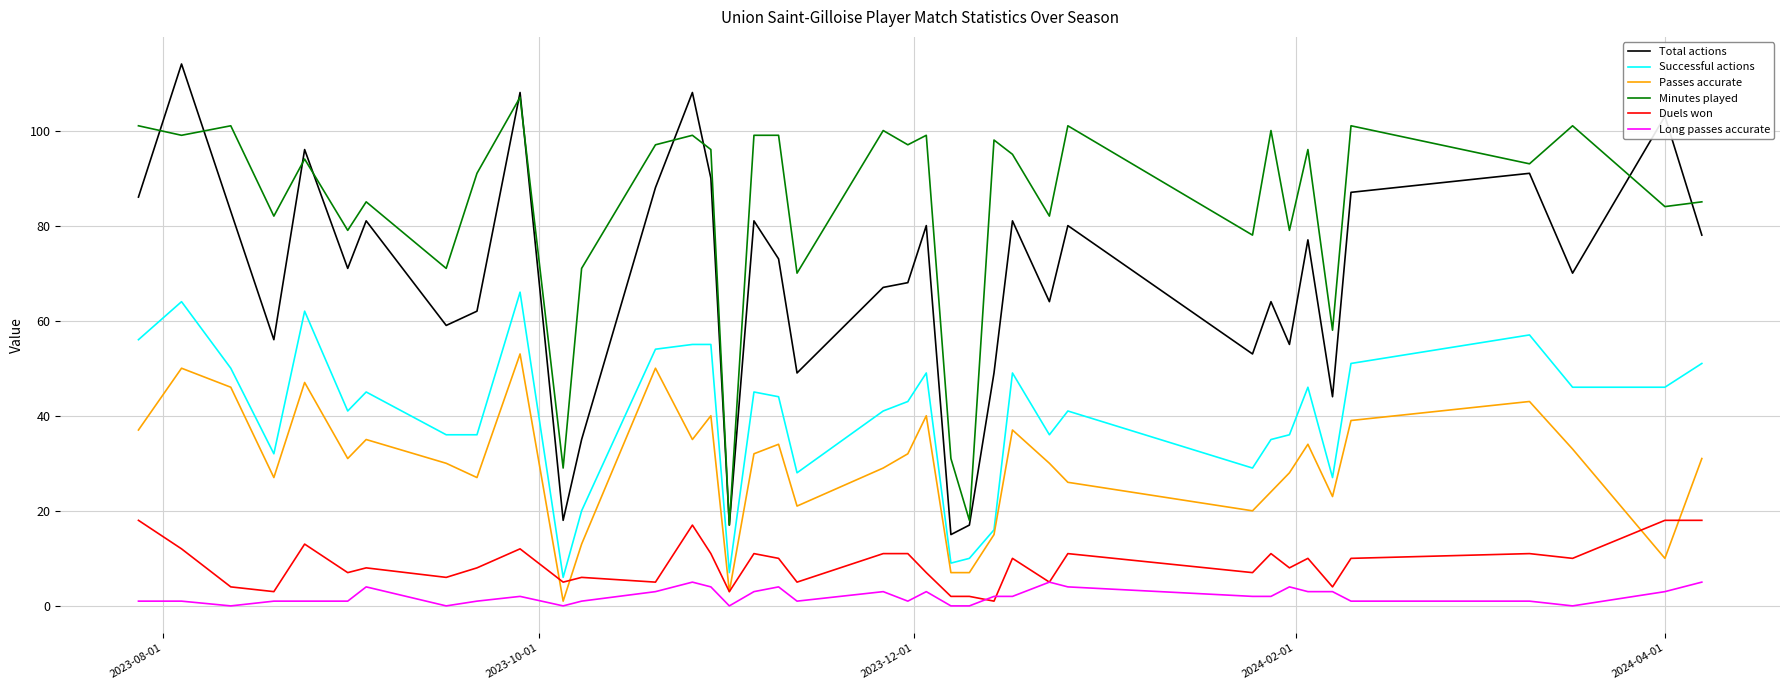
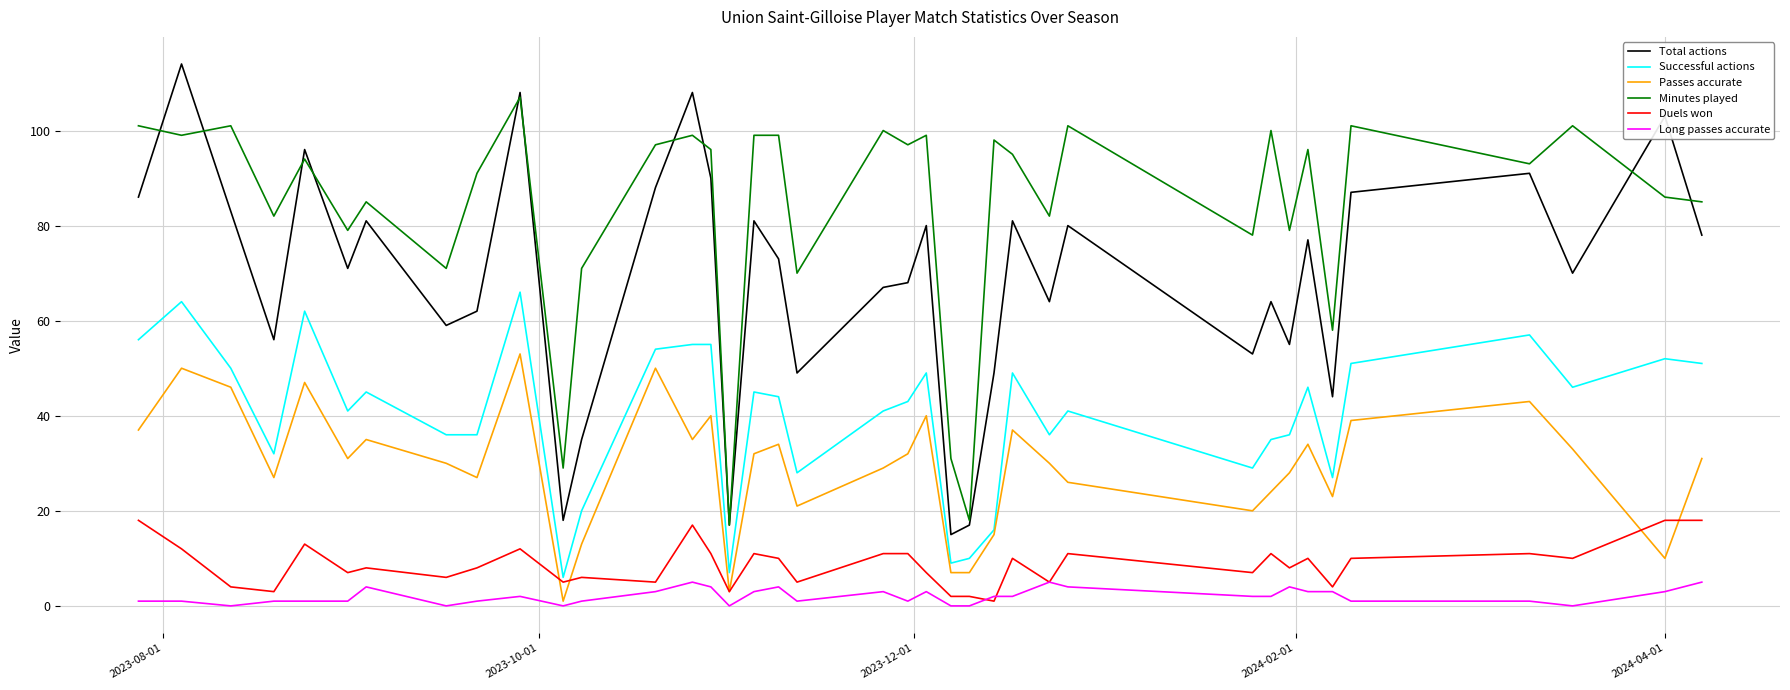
Successful actions, 2024-04-01: 46 -> 52
Minutes played, 2024-04-01: 84 -> 86
